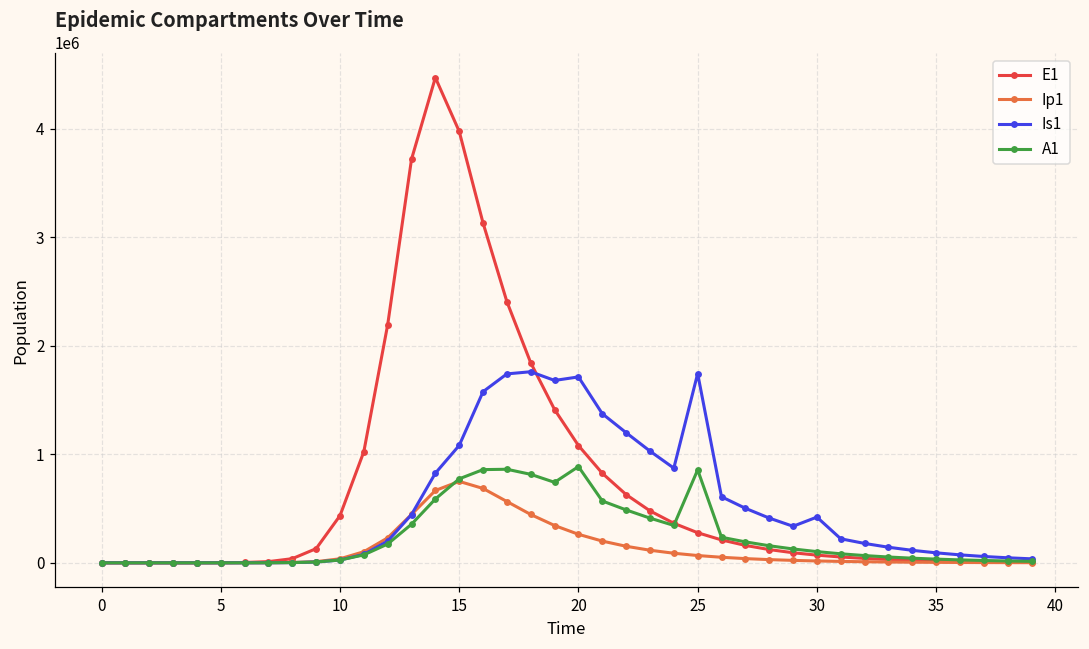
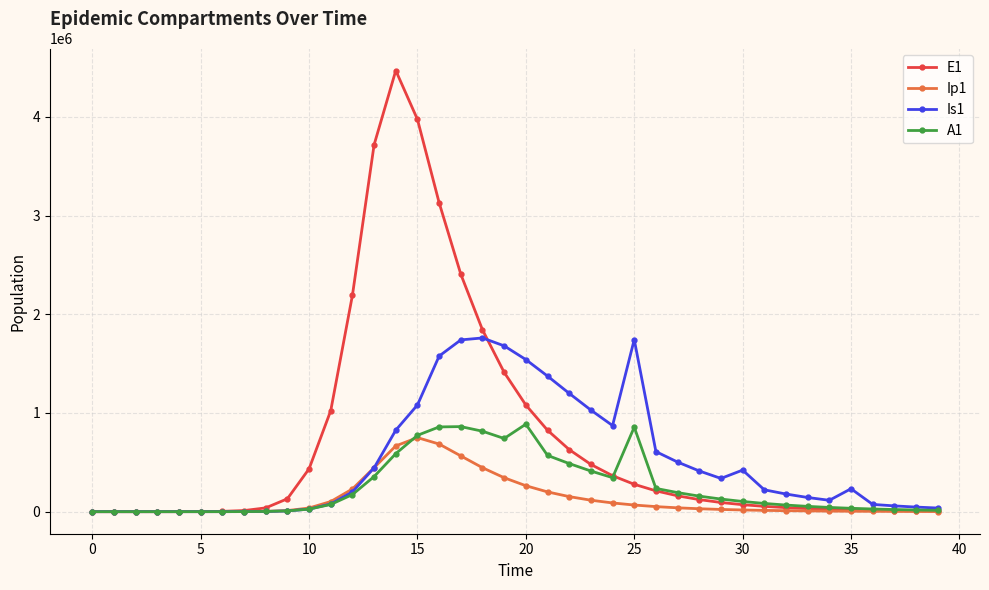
Is1, 20: 1700000 -> 1500000
Is1, 35: 100000 -> 200000
